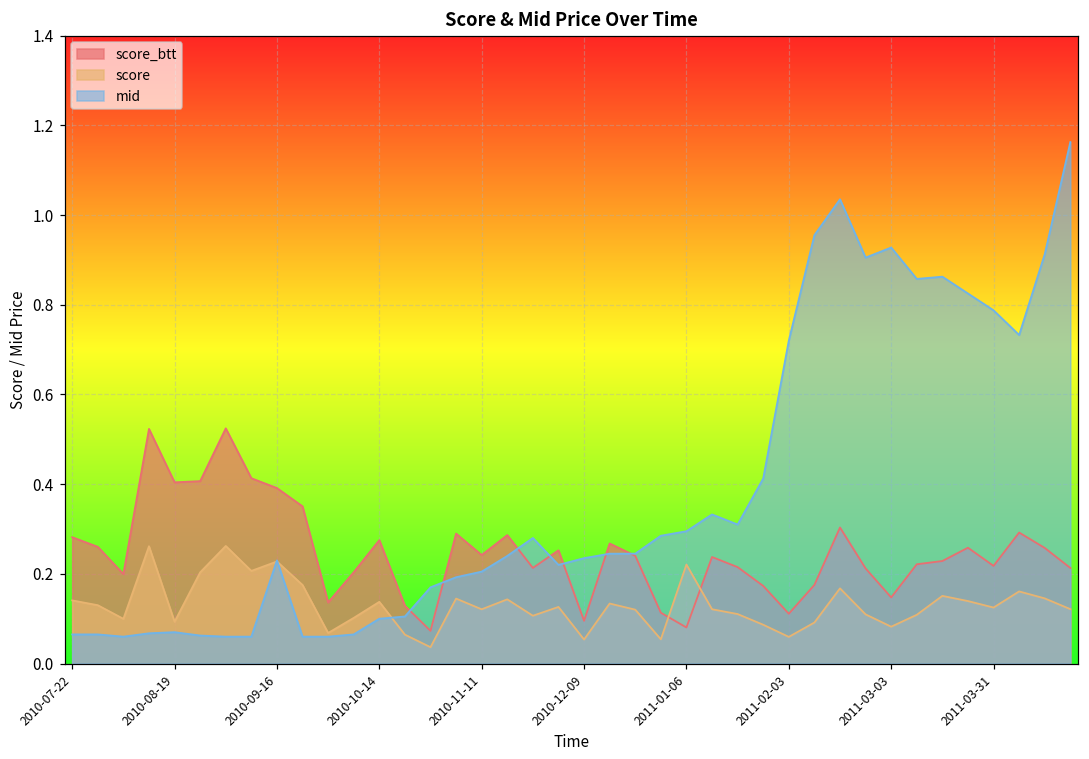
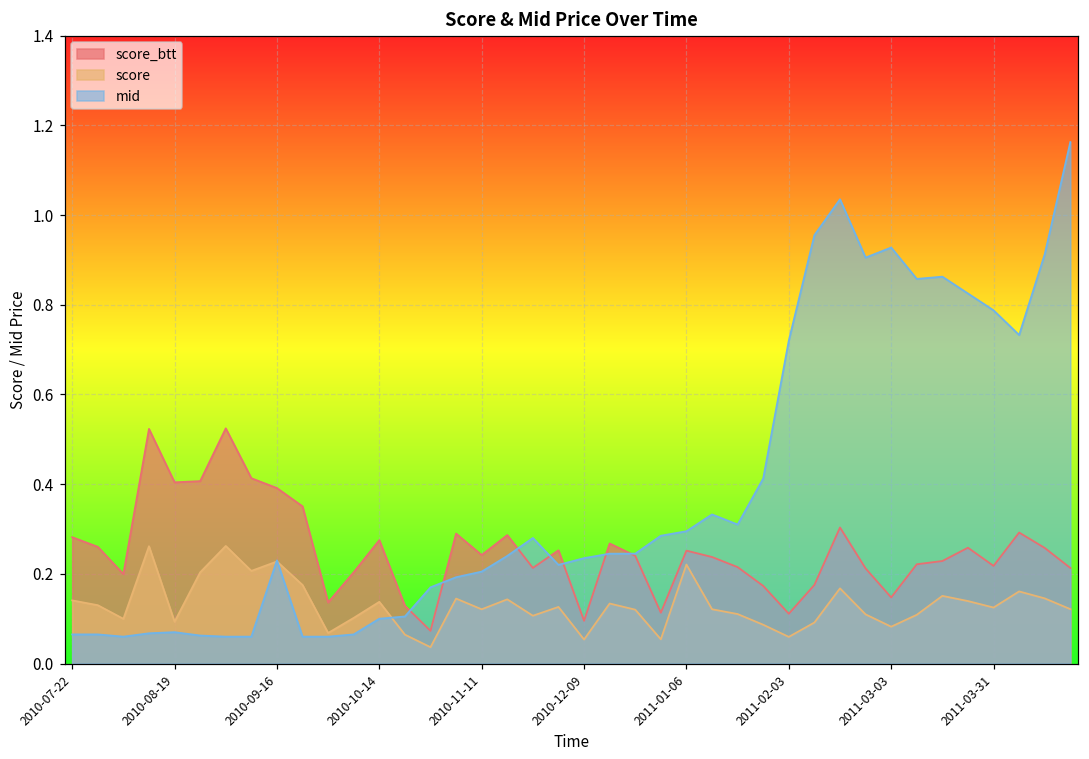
score_btt, 2011-01-06: 0.08 -> 0.25
